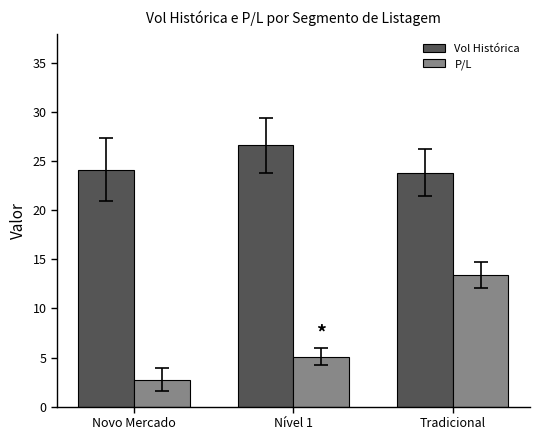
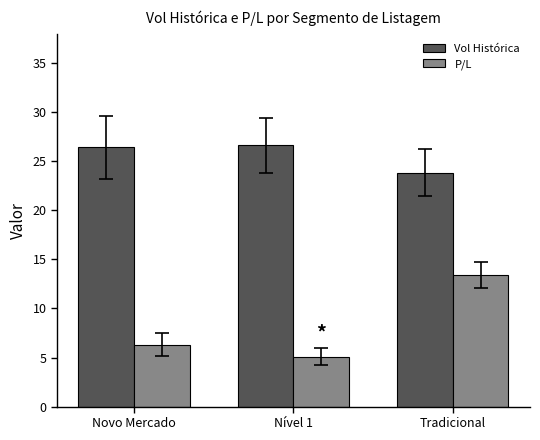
Vol Histórica, Novo Mercado: 24 -> 26
P/L, Novo Mercado: 3 -> 6
